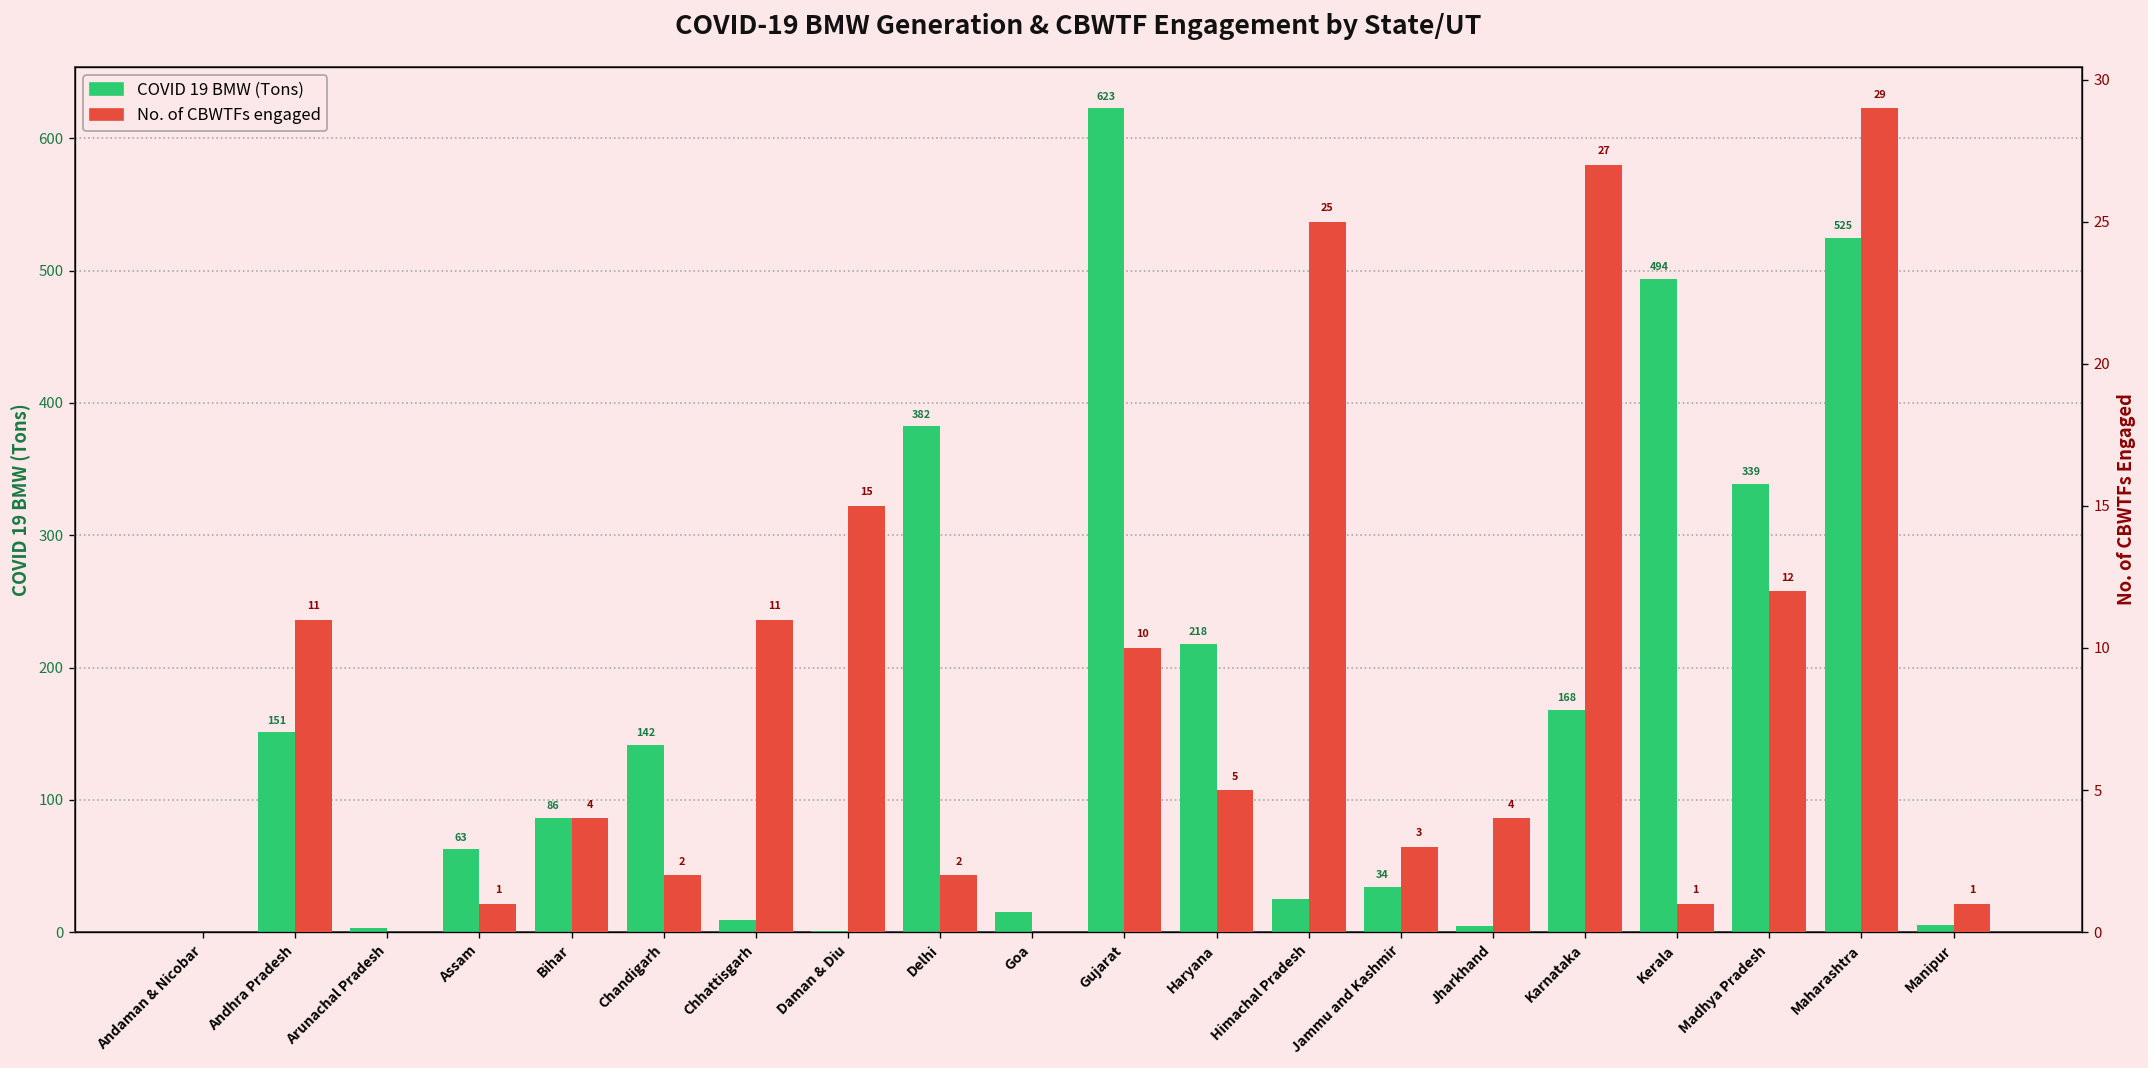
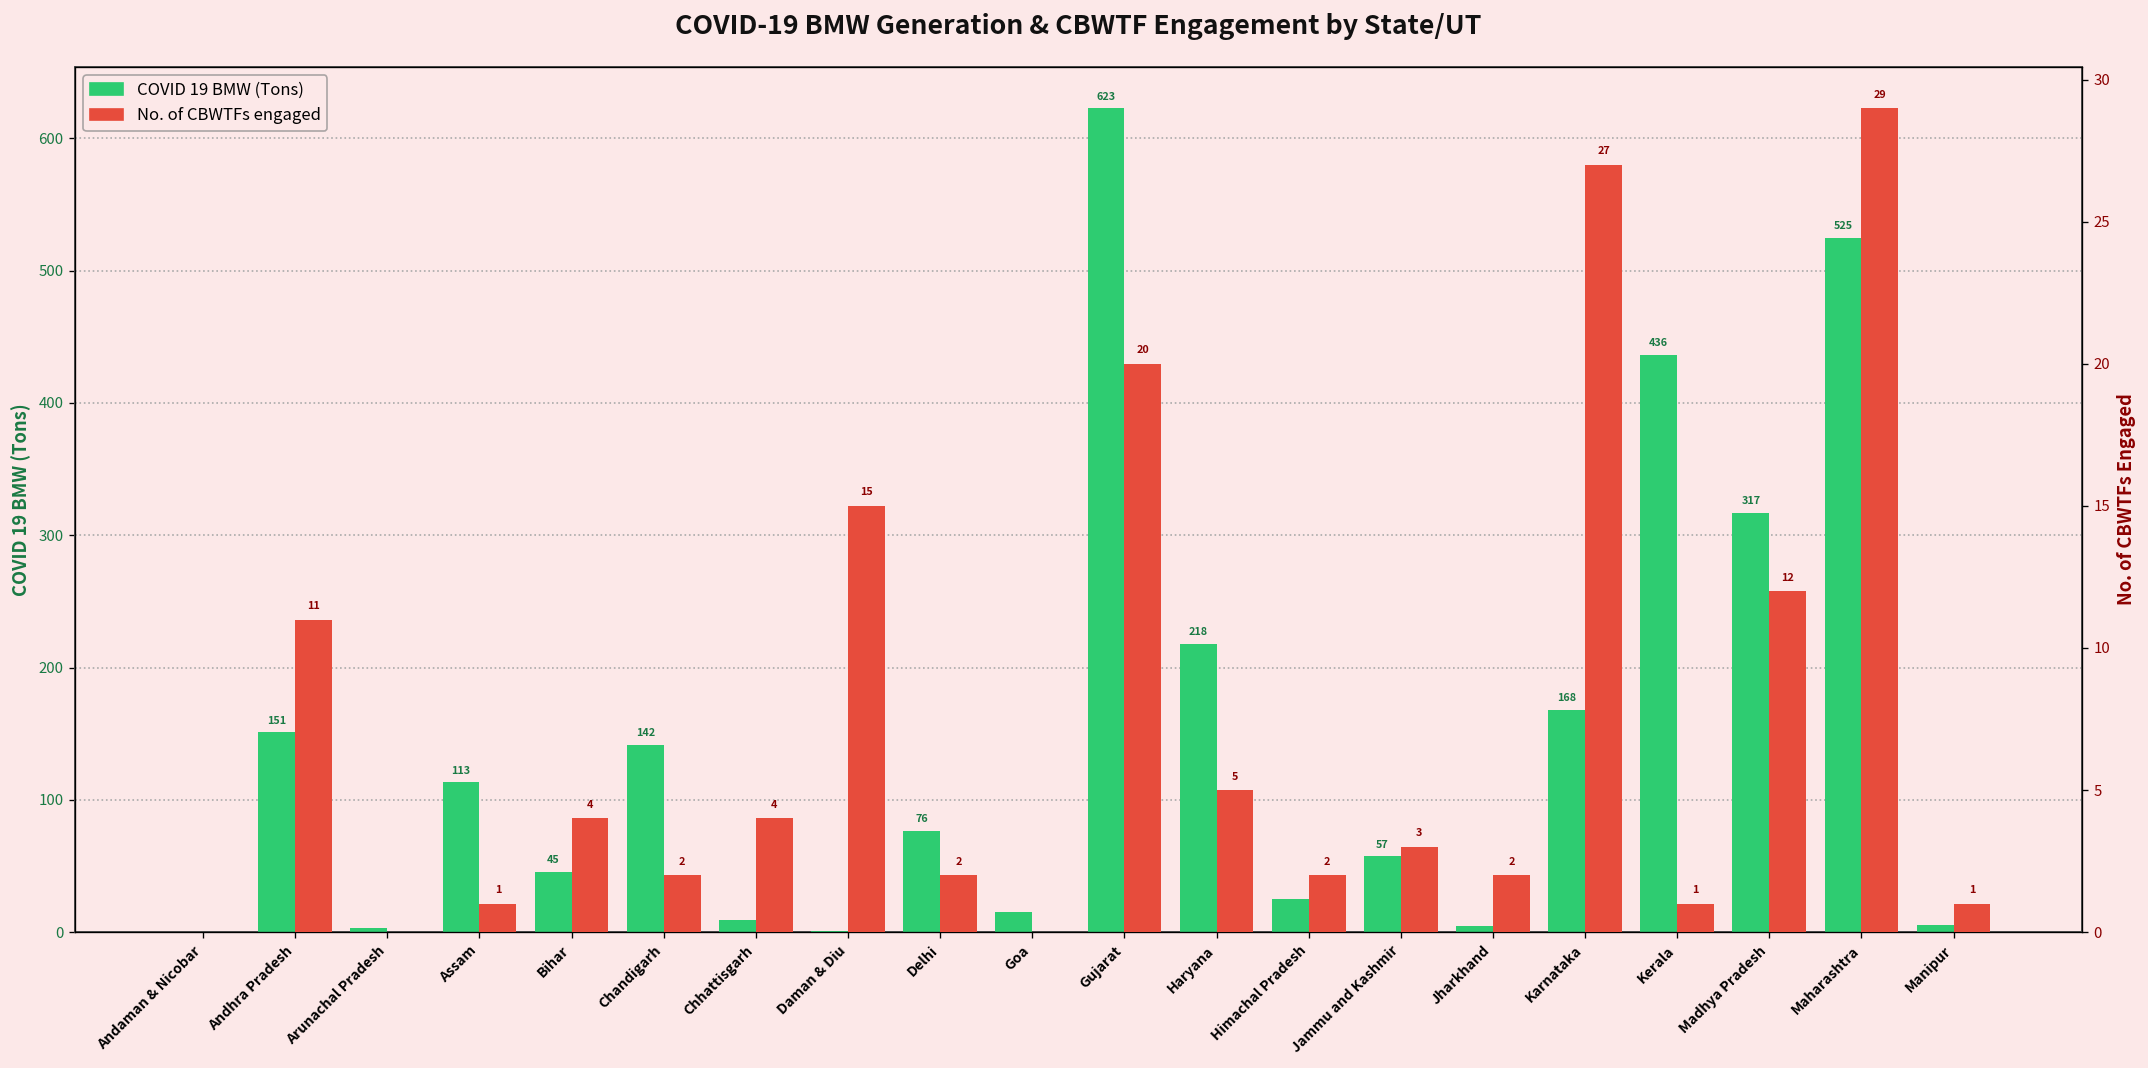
COVID 19 BMW (Tons), Assam: 63 -> 113
COVID 19 BMW (Tons), Bihar: 86 -> 45
COVID 19 BMW (Tons), Delhi: 382 -> 76
COVID 19 BMW (Tons), Jammu and Kashmir: 34 -> 57
COVID 19 BMW (Tons), Kerala: 494 -> 436
COVID 19 BMW (Tons), Madhya Pradesh: 339 -> 317
No. of CBWTFs engaged, Chhattisgarh: 11 -> 4
No. of CBWTFs engaged, Gujarat: 10 -> 20
No. of CBWTFs engaged, Himachal Pradesh: 25 -> 2
No. of CBWTFs engaged, Jharkhand: 4 -> 2
